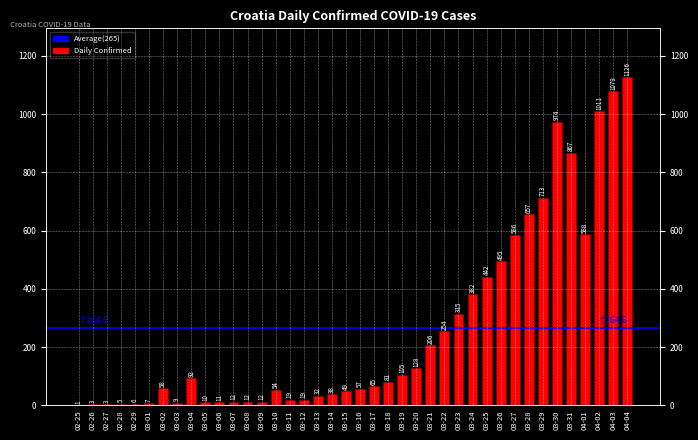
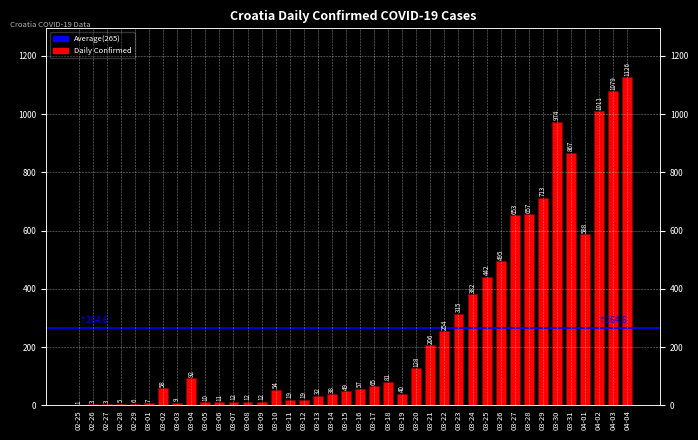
03-19: 105 -> 40
03-27: 586 -> 653
